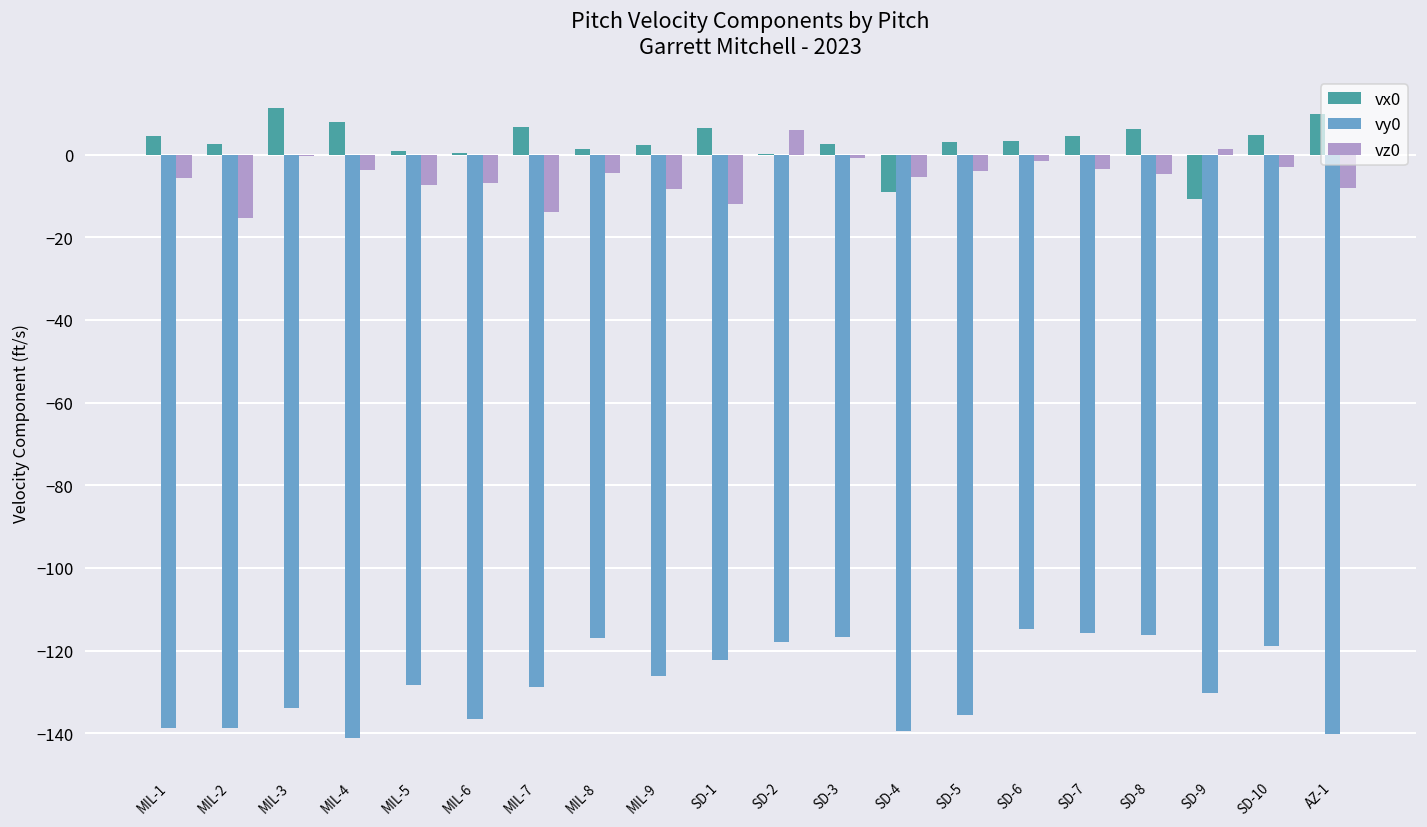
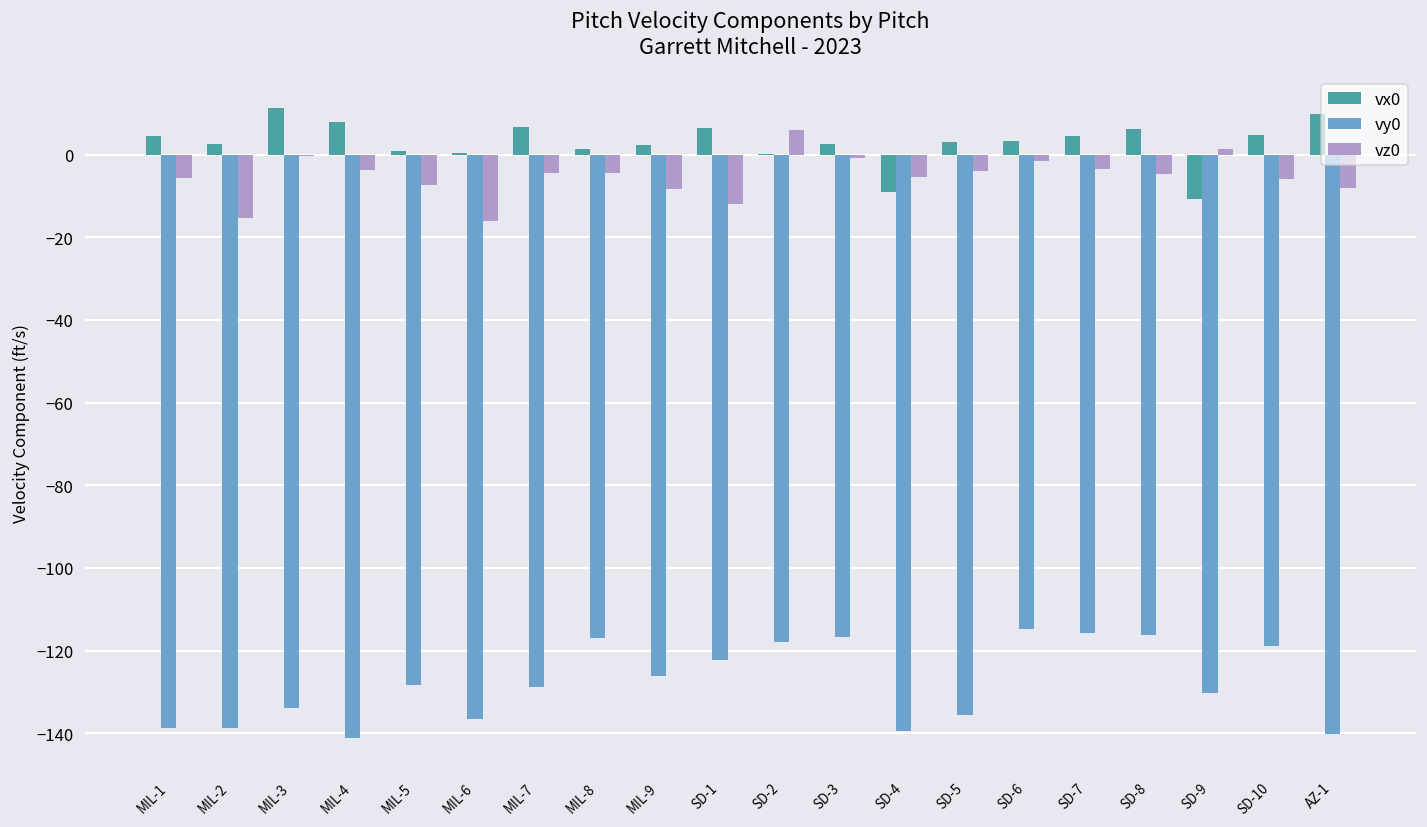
vz0, MIL-6: -7 -> -16
vz0, MIL-7: -14 -> -4
vz0, SD-10: -3 -> -6
